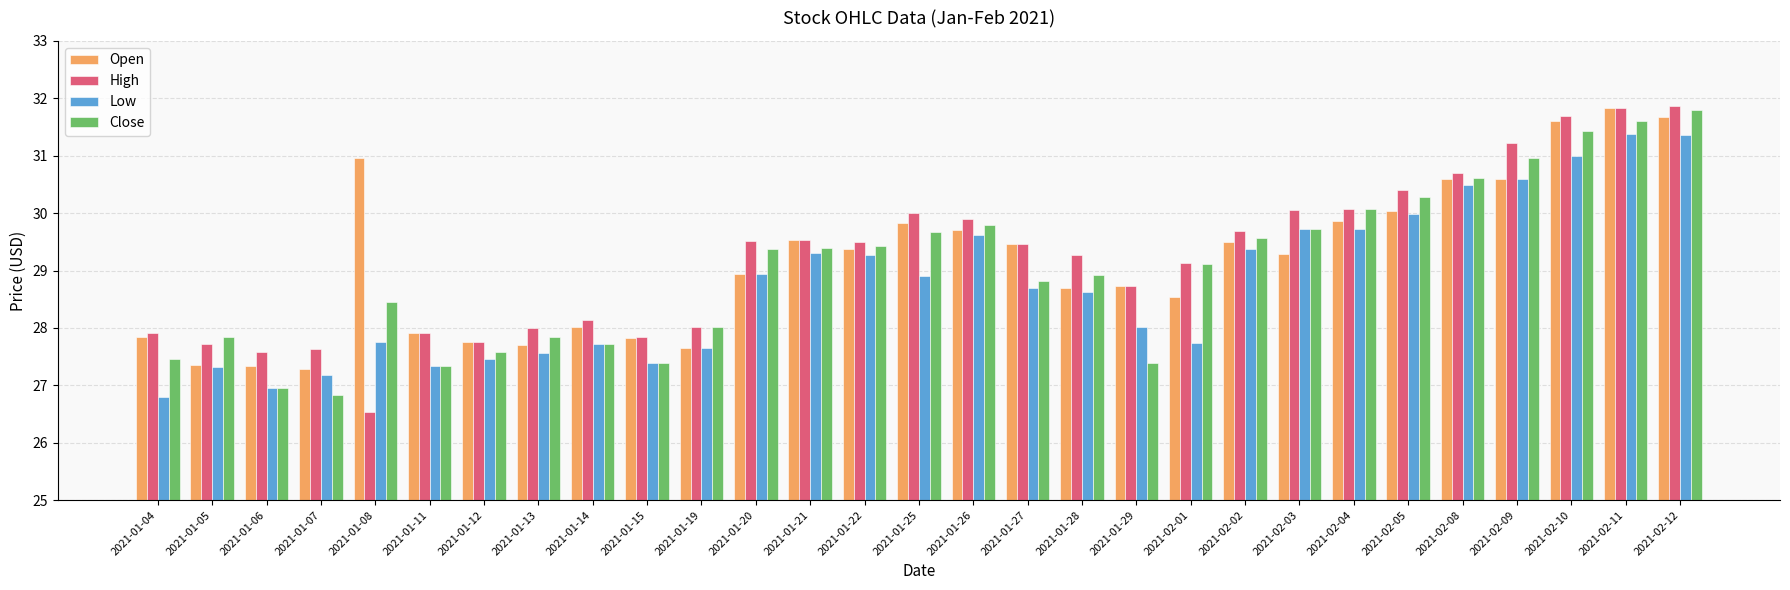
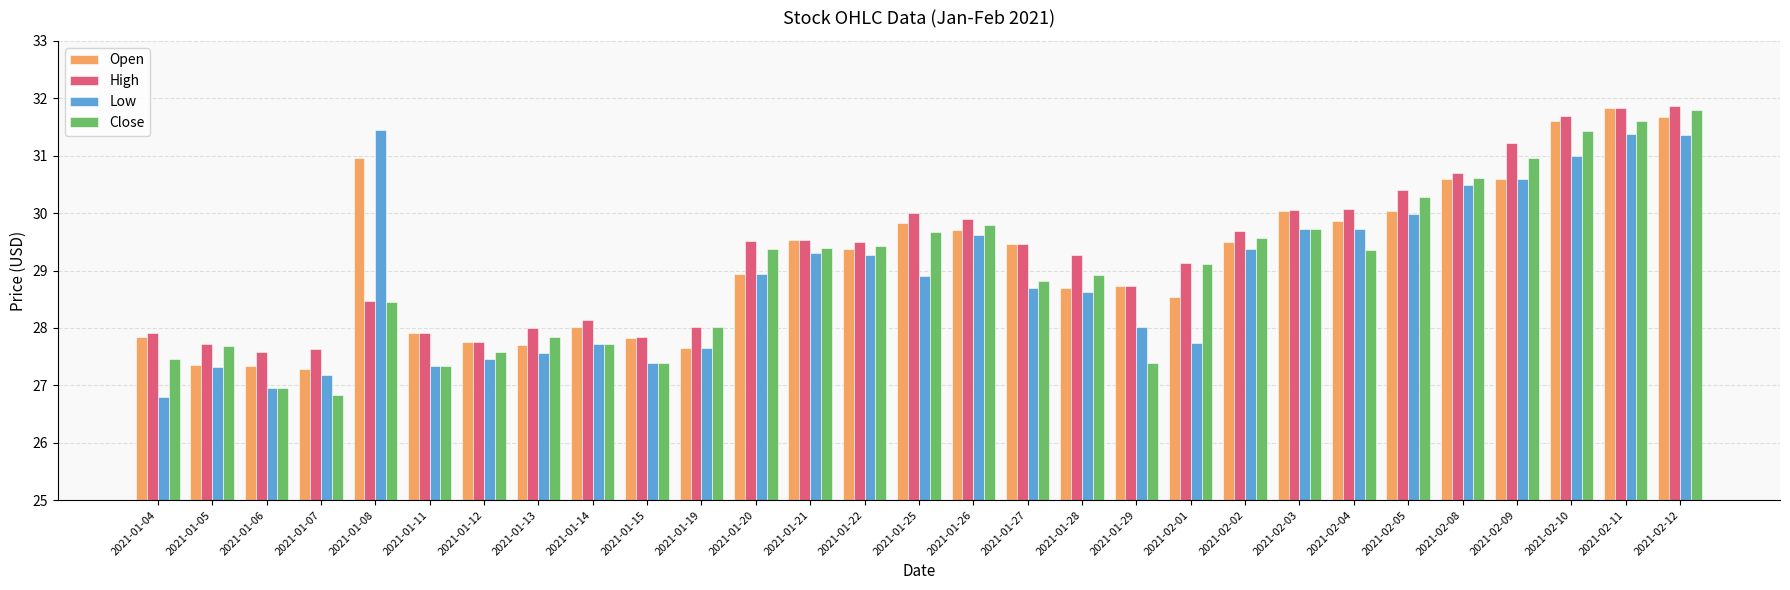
Close, 2021-01-05: 27.8 -> 27.7
High, 2021-01-08: 26.5 -> 28.5
Low, 2021-01-08: 27.8 -> 31.5
Open, 2021-02-03: 29.3 -> 30.0
Close, 2021-02-04: 30.1 -> 29.4
